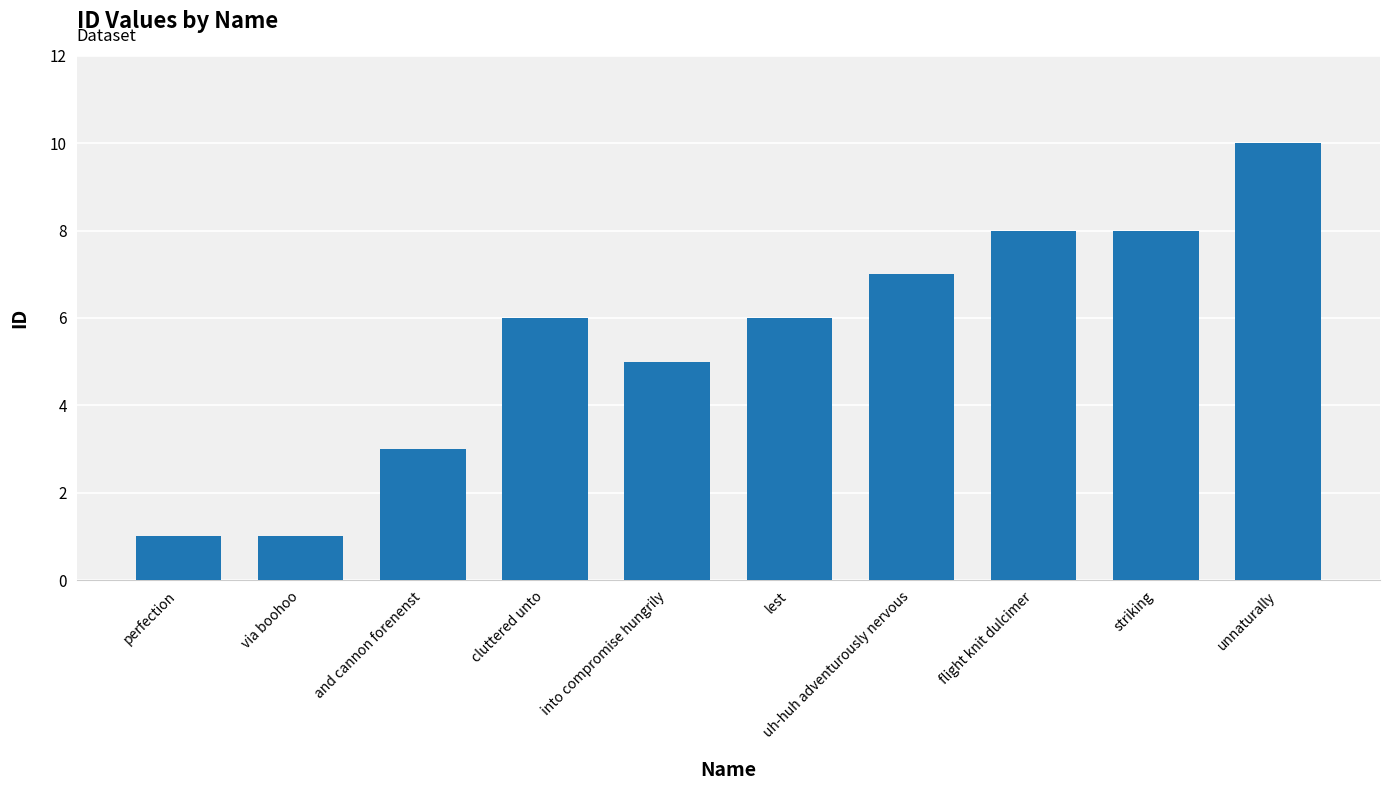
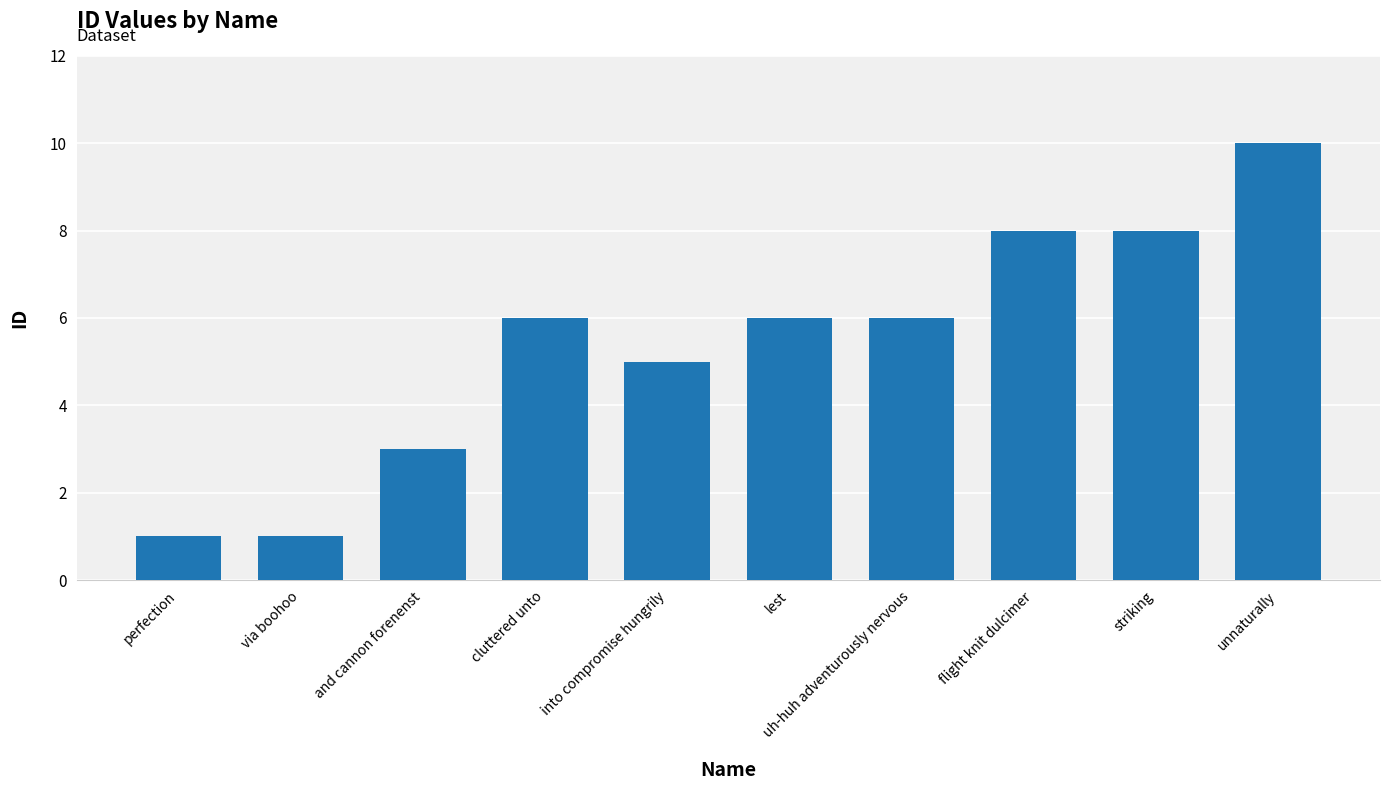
uh-huh adventurously nervous: 7 -> 6
